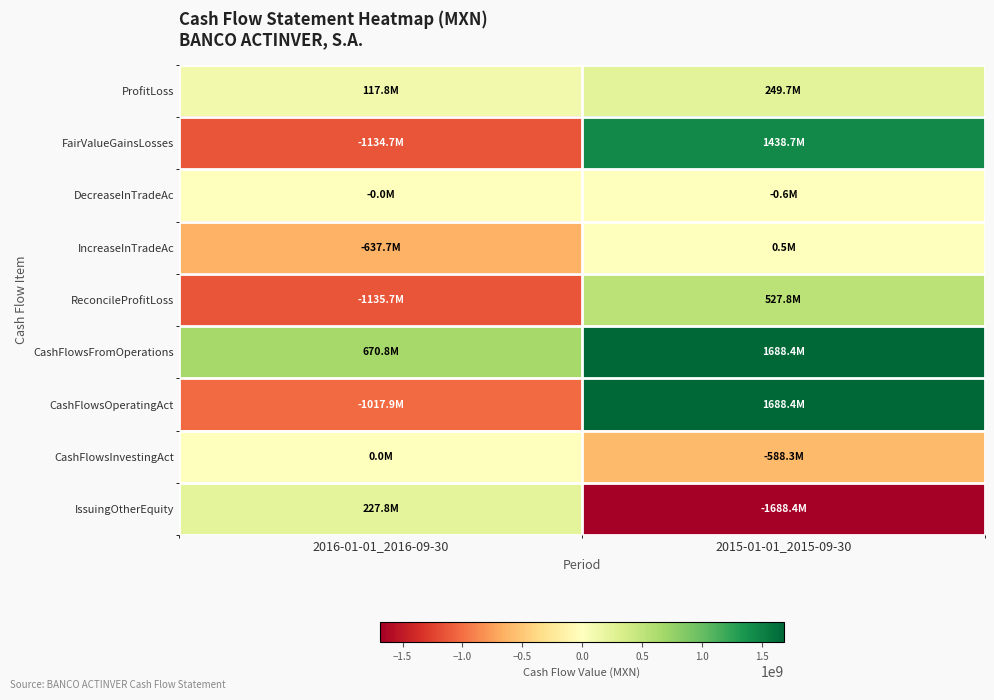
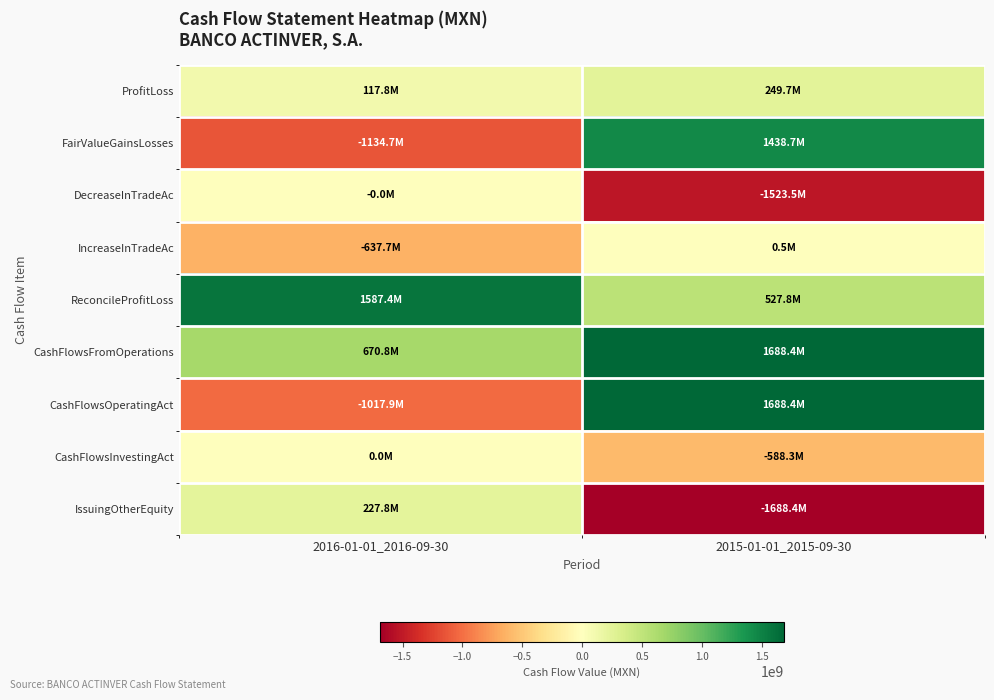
DecreaseInTradeAc, 2015-01-01_2015-09-30: -0.6M -> -1523.5M
ReconcileProfitLoss, 2016-01-01_2016-09-30: -1135.7M -> 1587.4M
